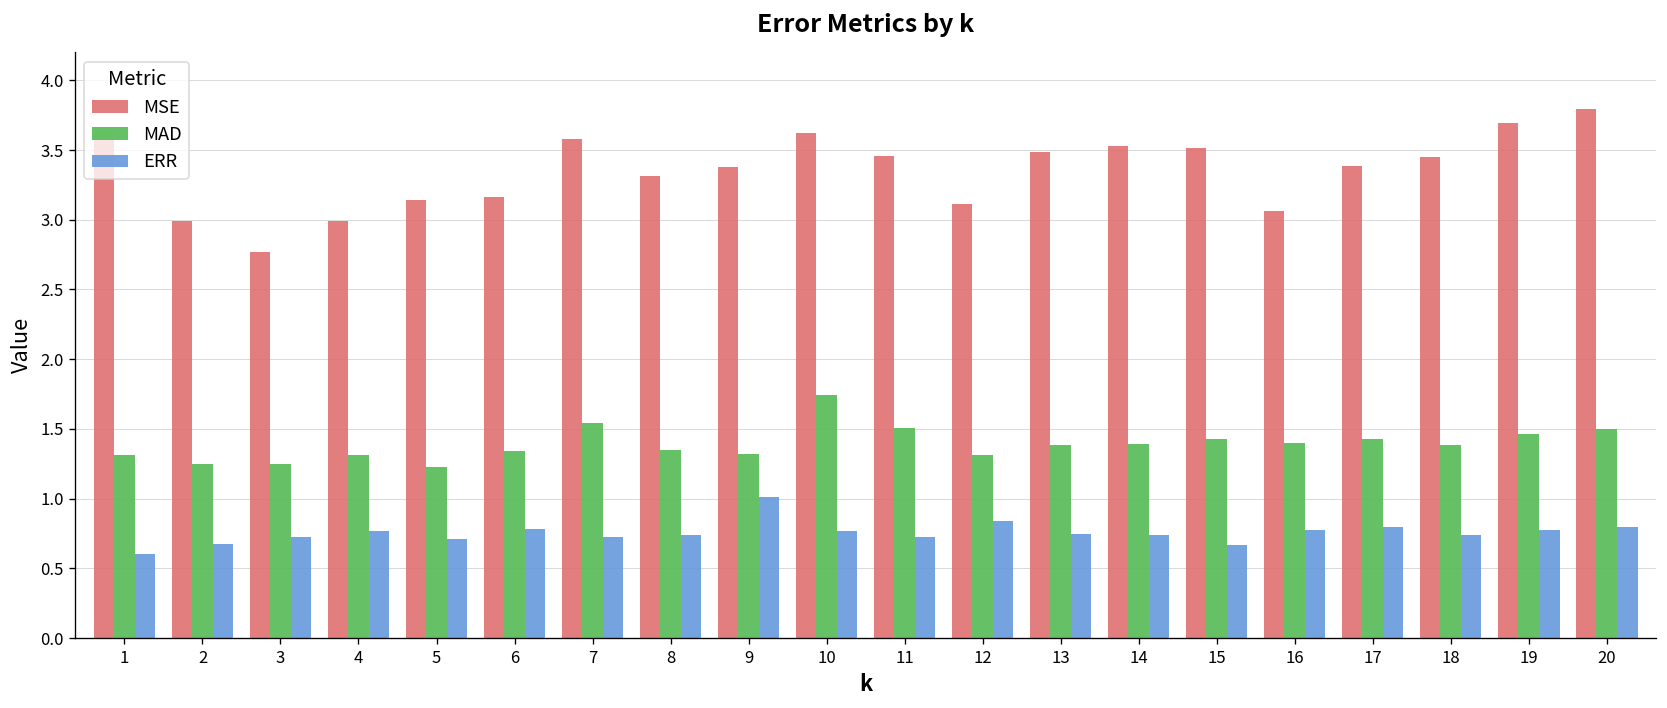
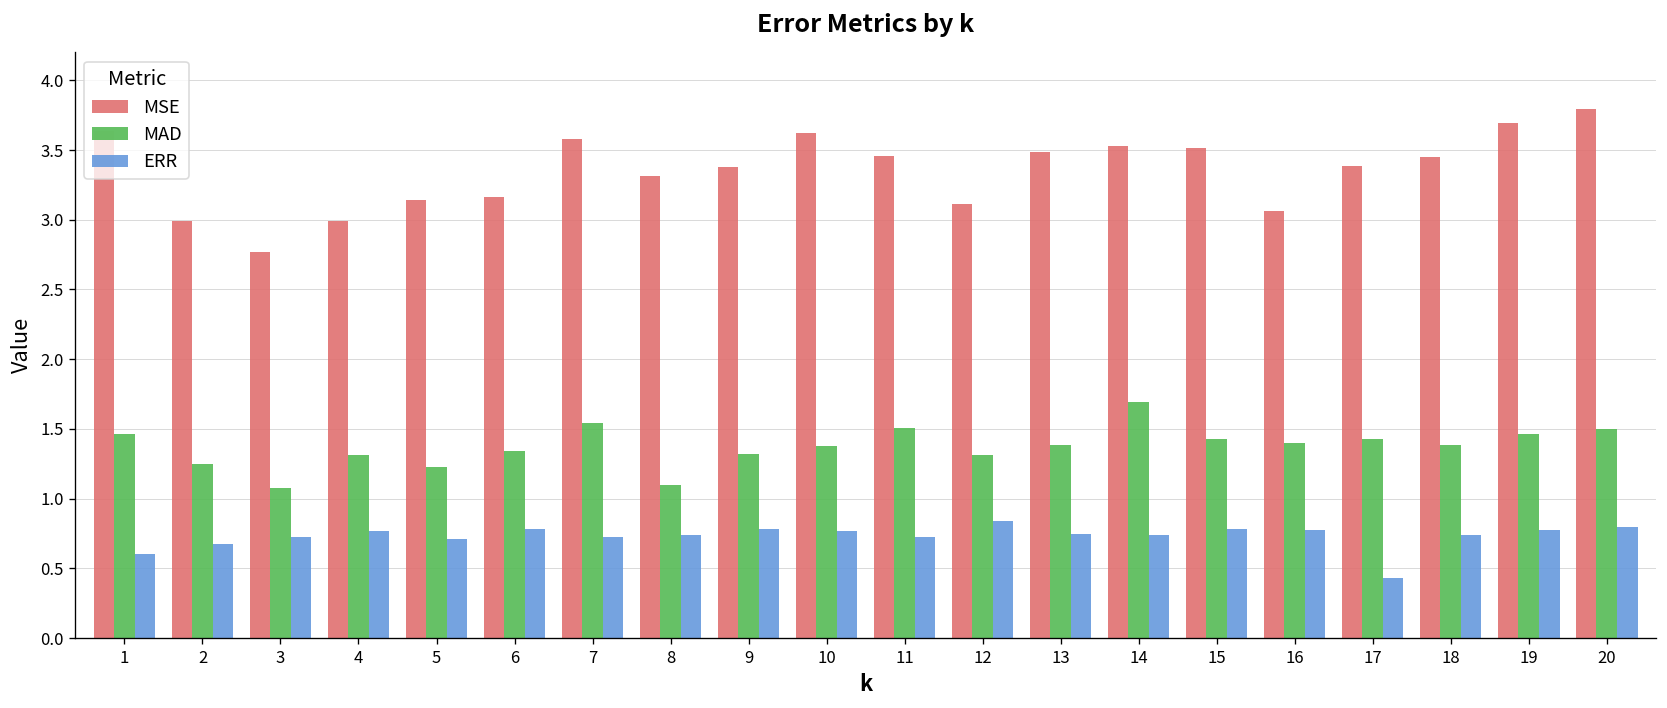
MAD, 1: 1.32 -> 1.46
MAD, 3: 1.25 -> 1.07
MAD, 8: 1.35 -> 1.10
ERR, 9: 1.01 -> 0.78
MAD, 10: 1.74 -> 1.38
MAD, 14: 1.39 -> 1.69
ERR, 15: 0.67 -> 0.78
ERR, 17: 0.80 -> 0.43
